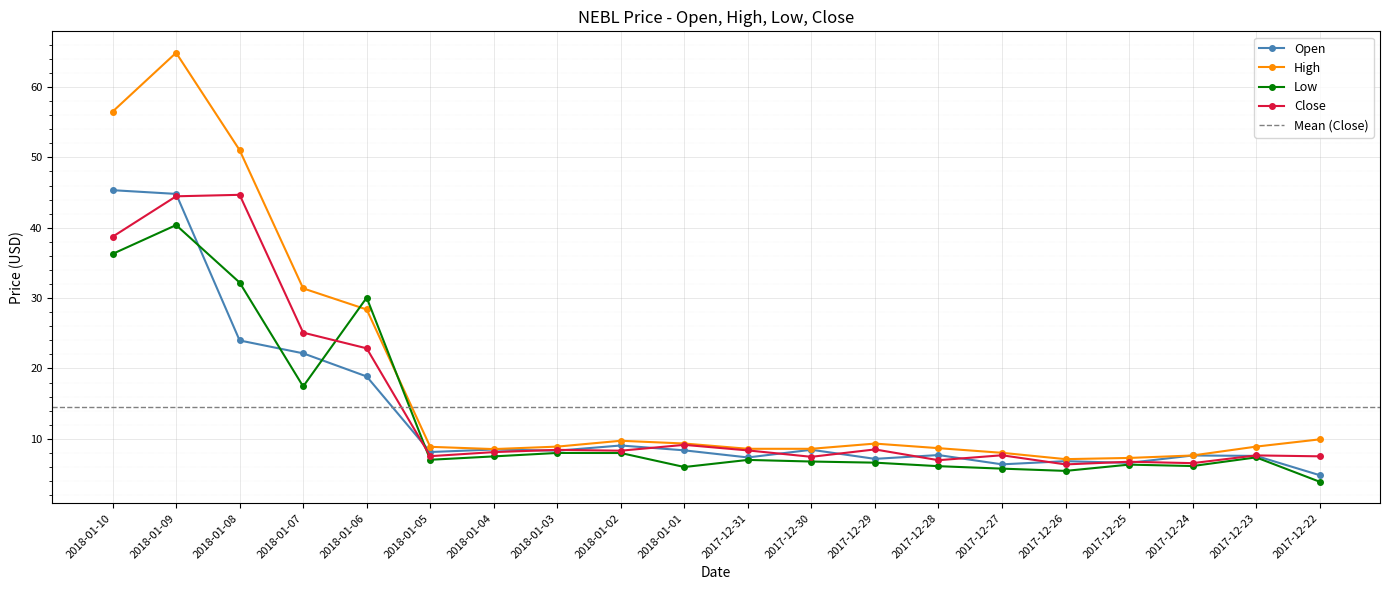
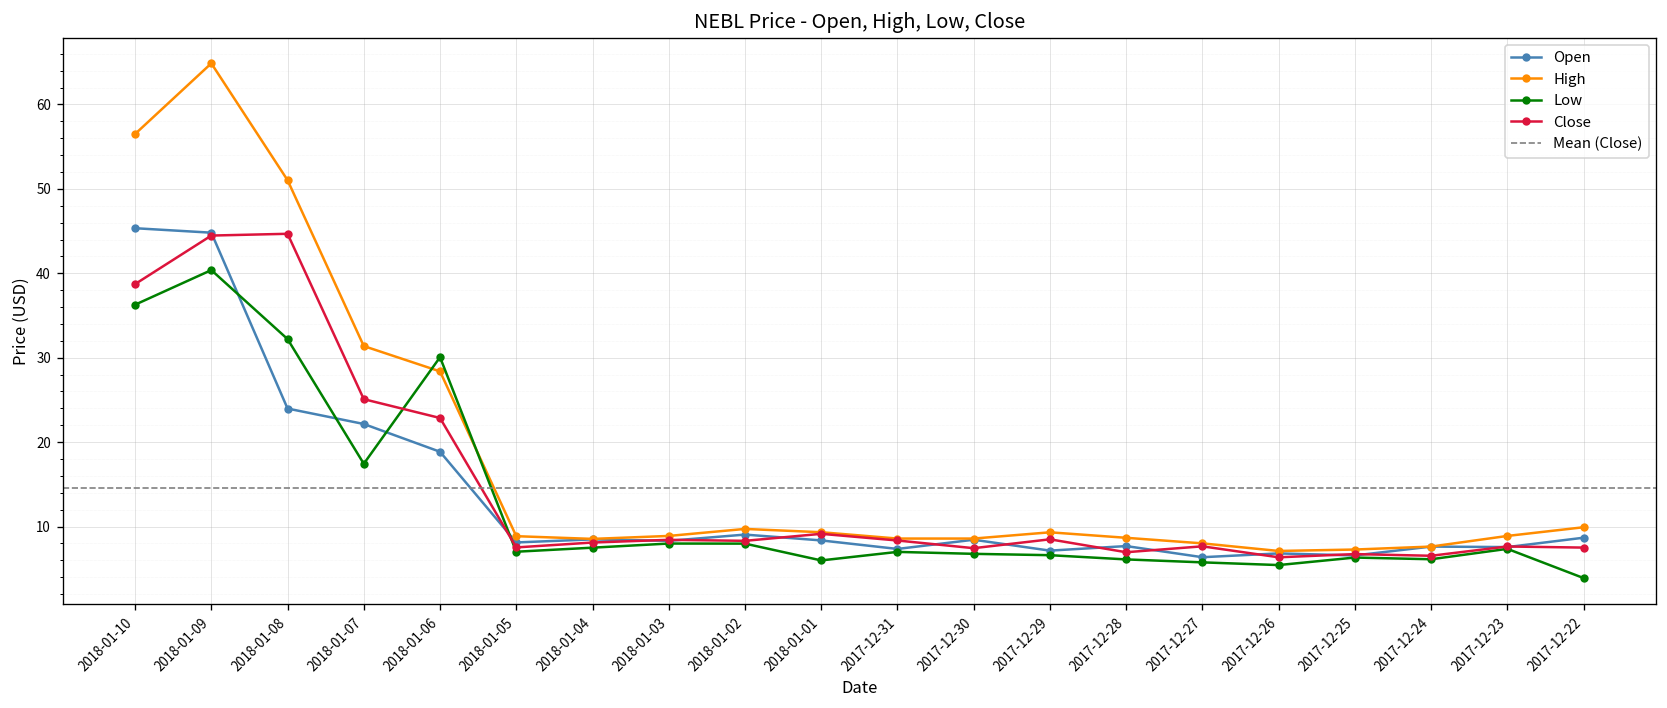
Open, 2017-12-22: 5 -> 9
